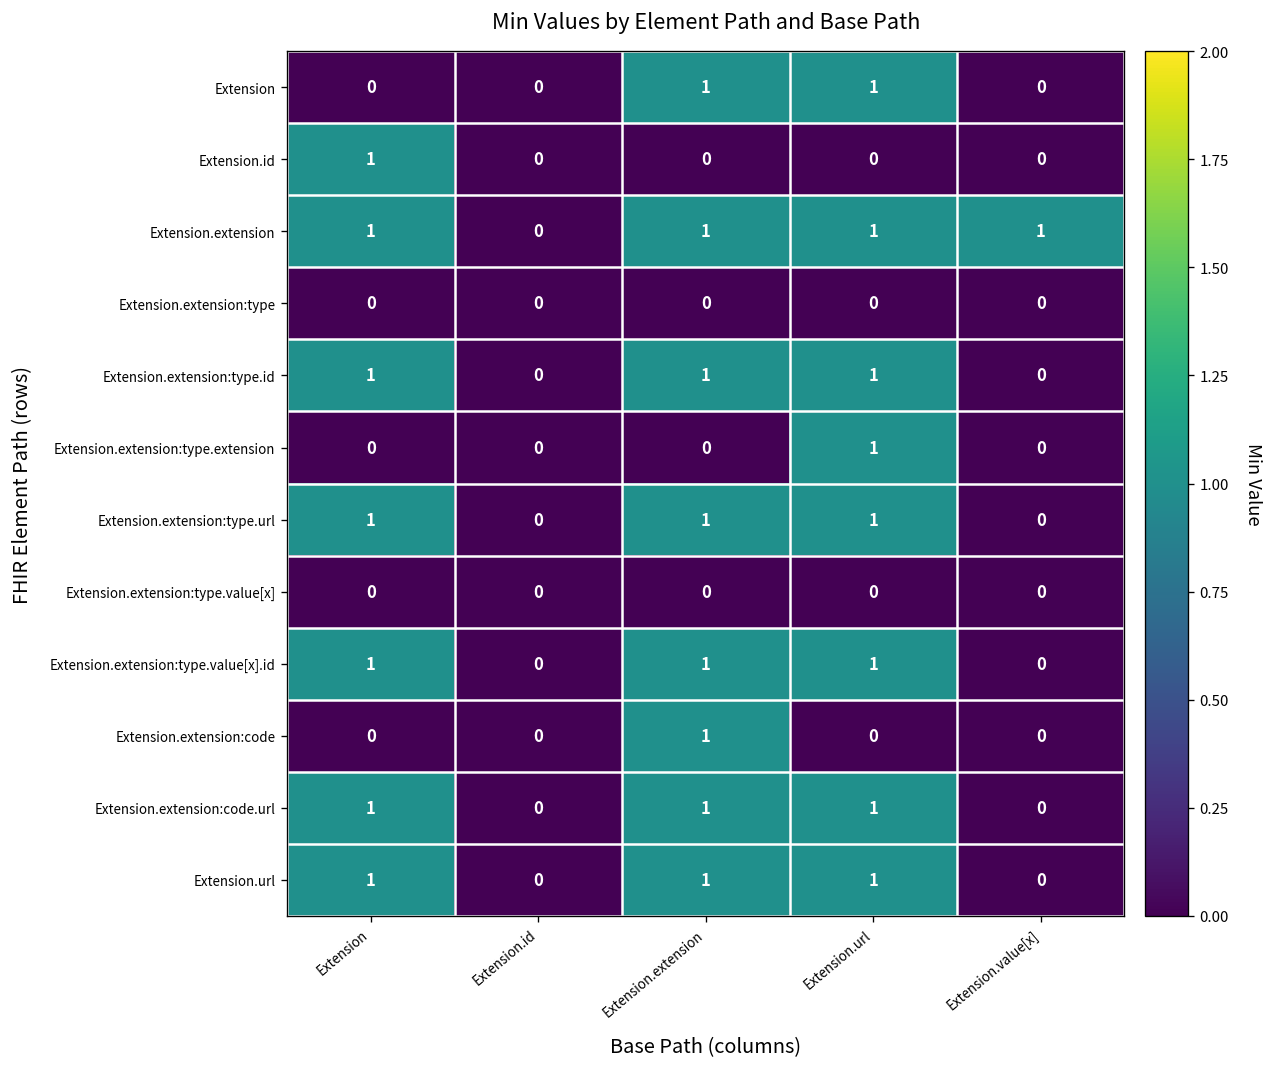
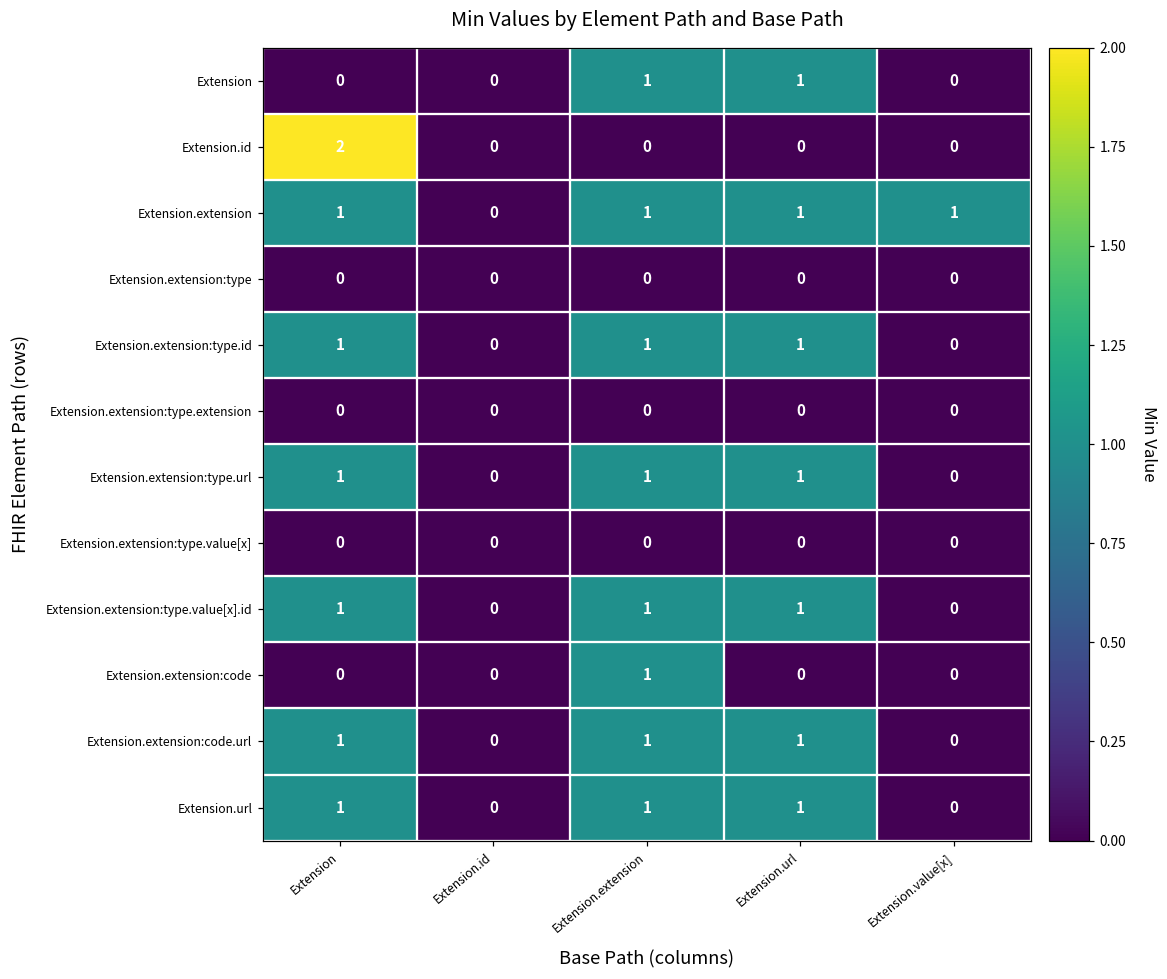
Extension.id, Extension: 1 -> 2
Extension.extension:type.extension, Extension.url: 1 -> 0
